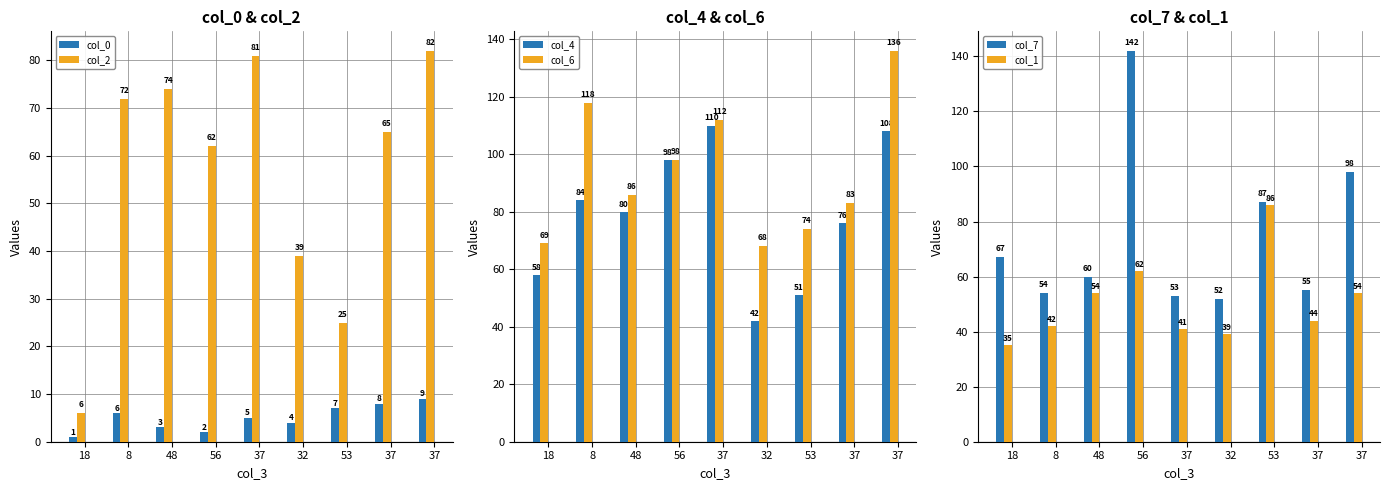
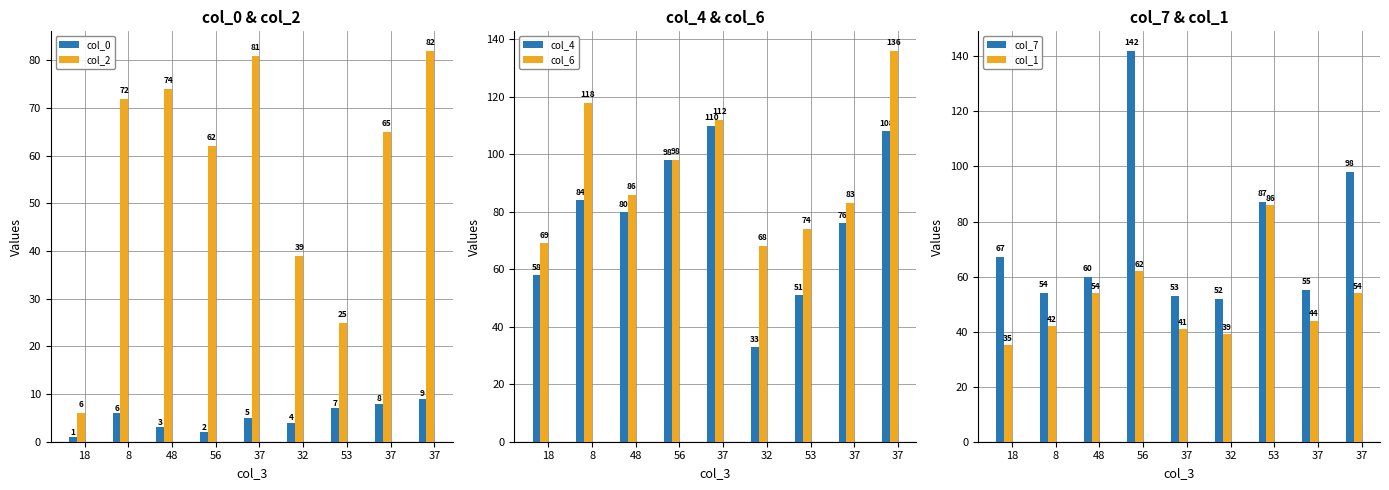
col_4 & col_6, col_4, 32: 42 -> 33
